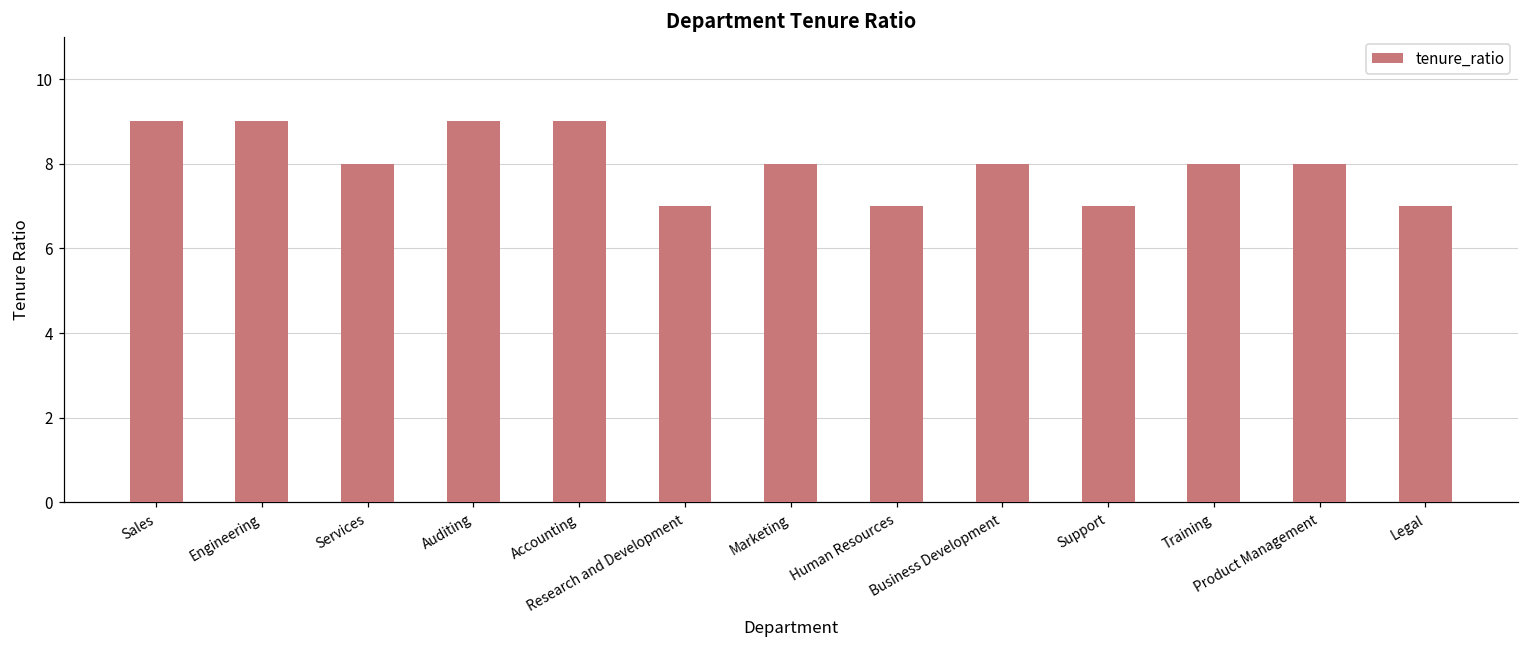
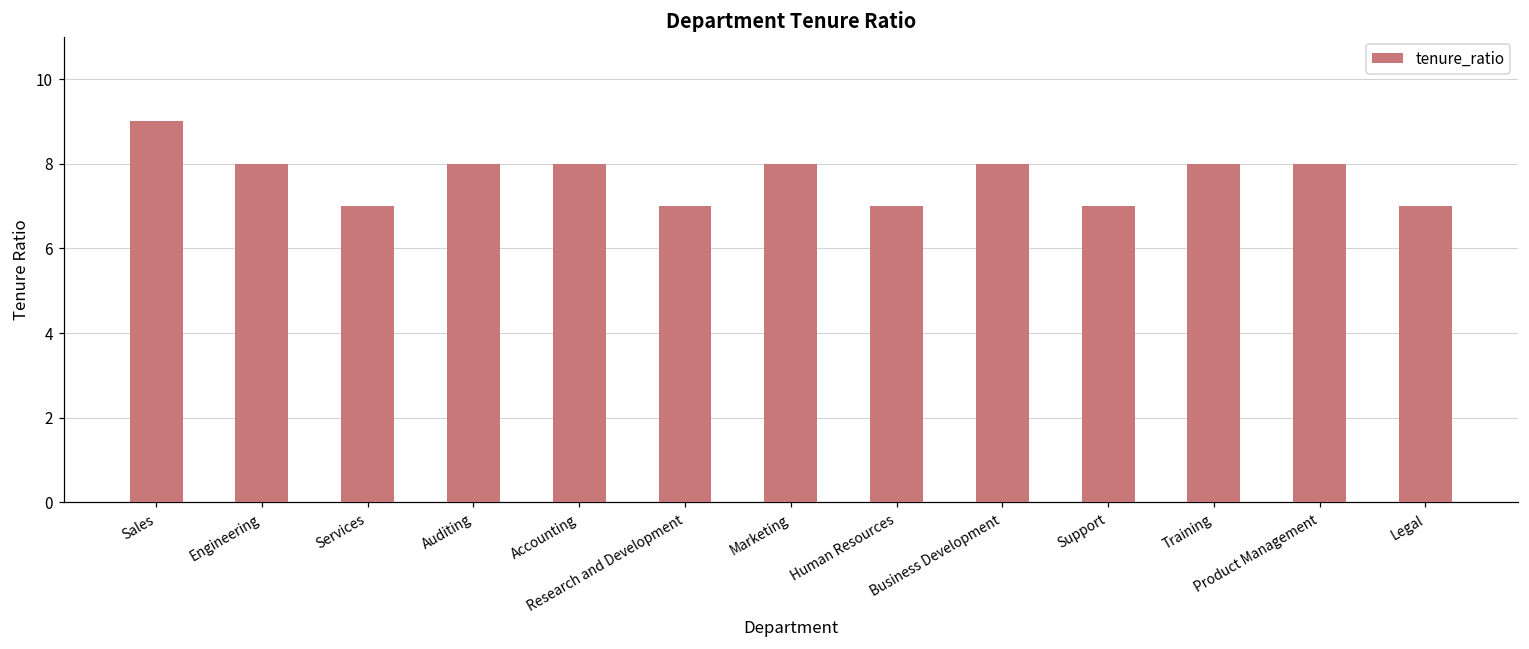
Engineering: 9 -> 8
Services: 8 -> 7
Auditing: 9 -> 8
Accounting: 9 -> 8
